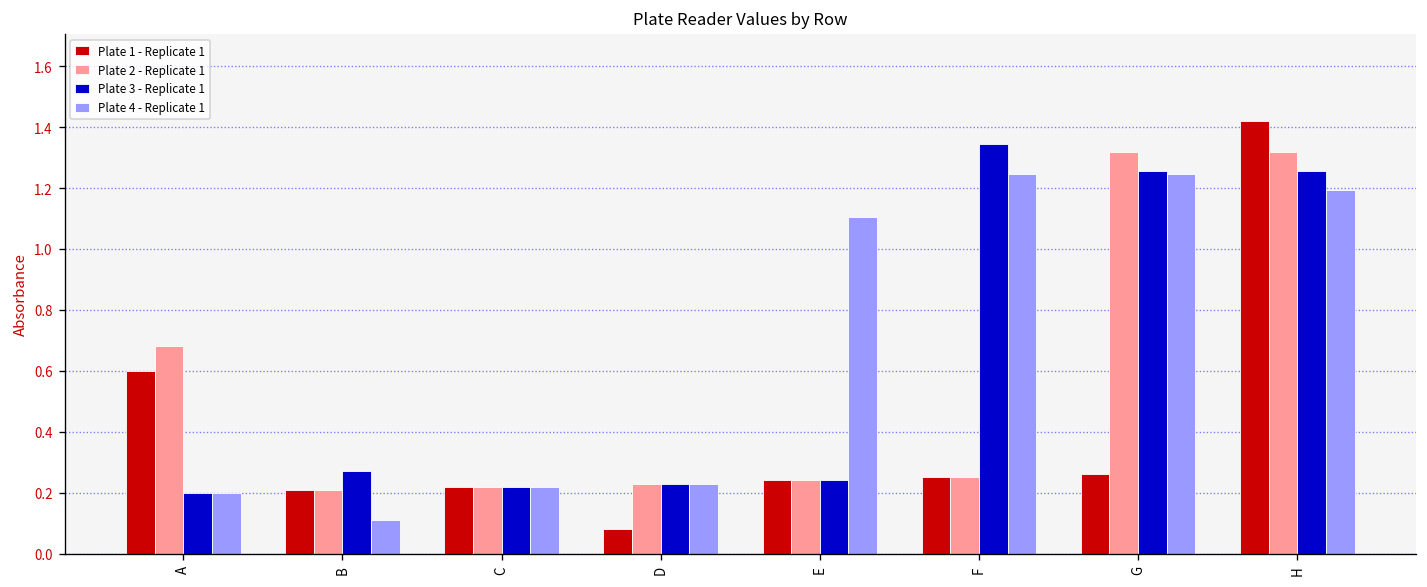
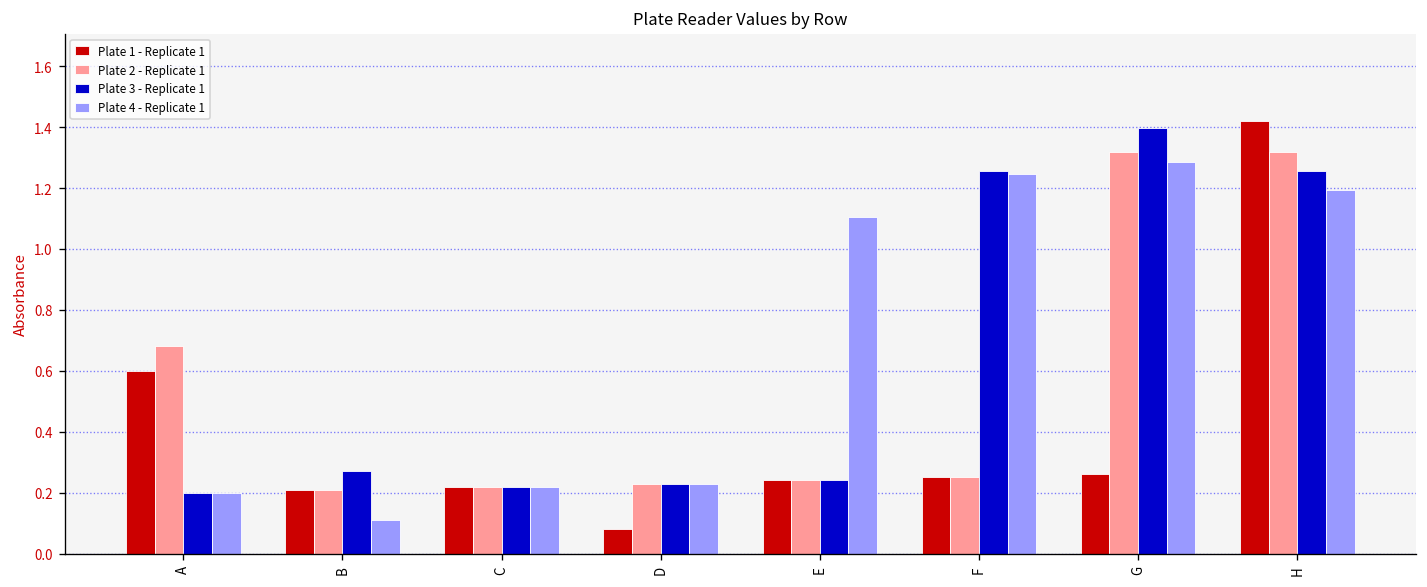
Plate 3 - Replicate 1, F: 1.35 -> 1.26
Plate 3 - Replicate 1, G: 1.26 -> 1.40
Plate 4 - Replicate 1, G: 1.25 -> 1.29
